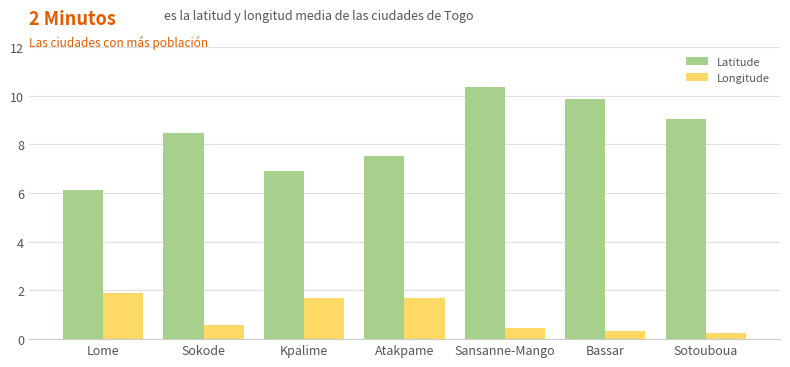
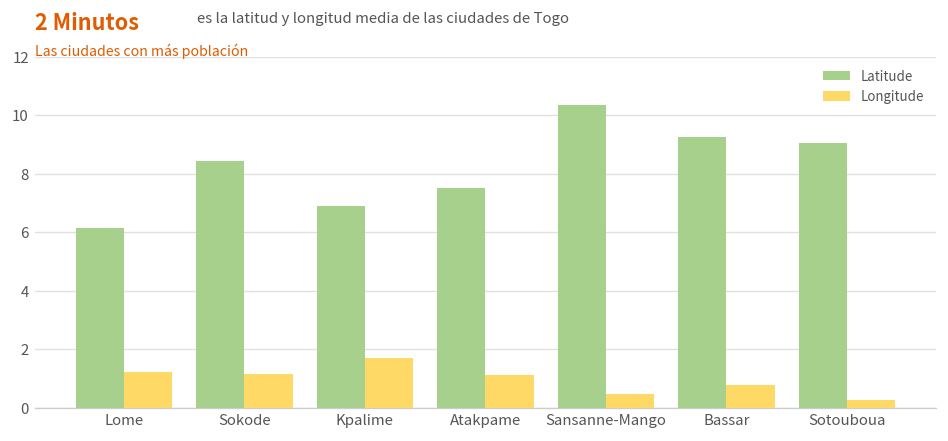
Longitude, Lome: 1.9 -> 1.2
Longitude, Sokode: 0.6 -> 1.1
Longitude, Atakpame: 1.7 -> 1.1
Latitude, Bassar: 9.9 -> 9.3
Longitude, Bassar: 0.4 -> 0.8
